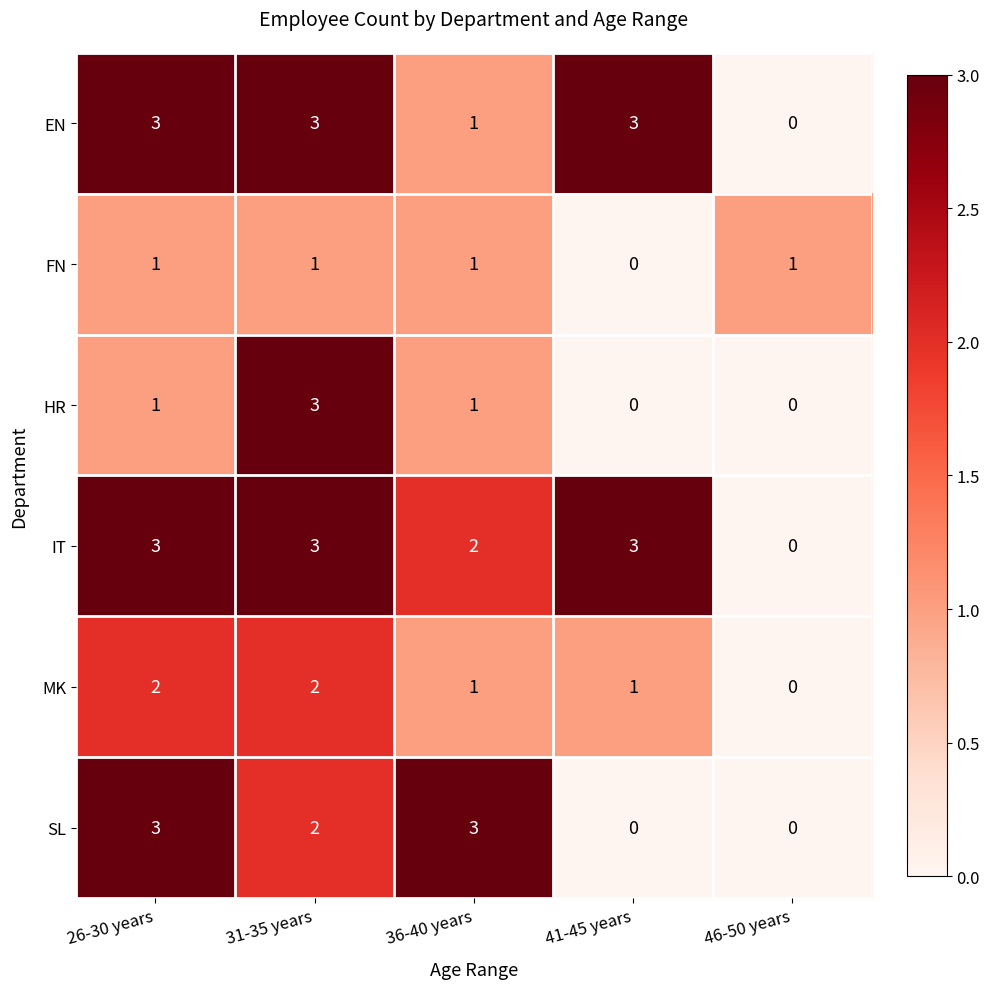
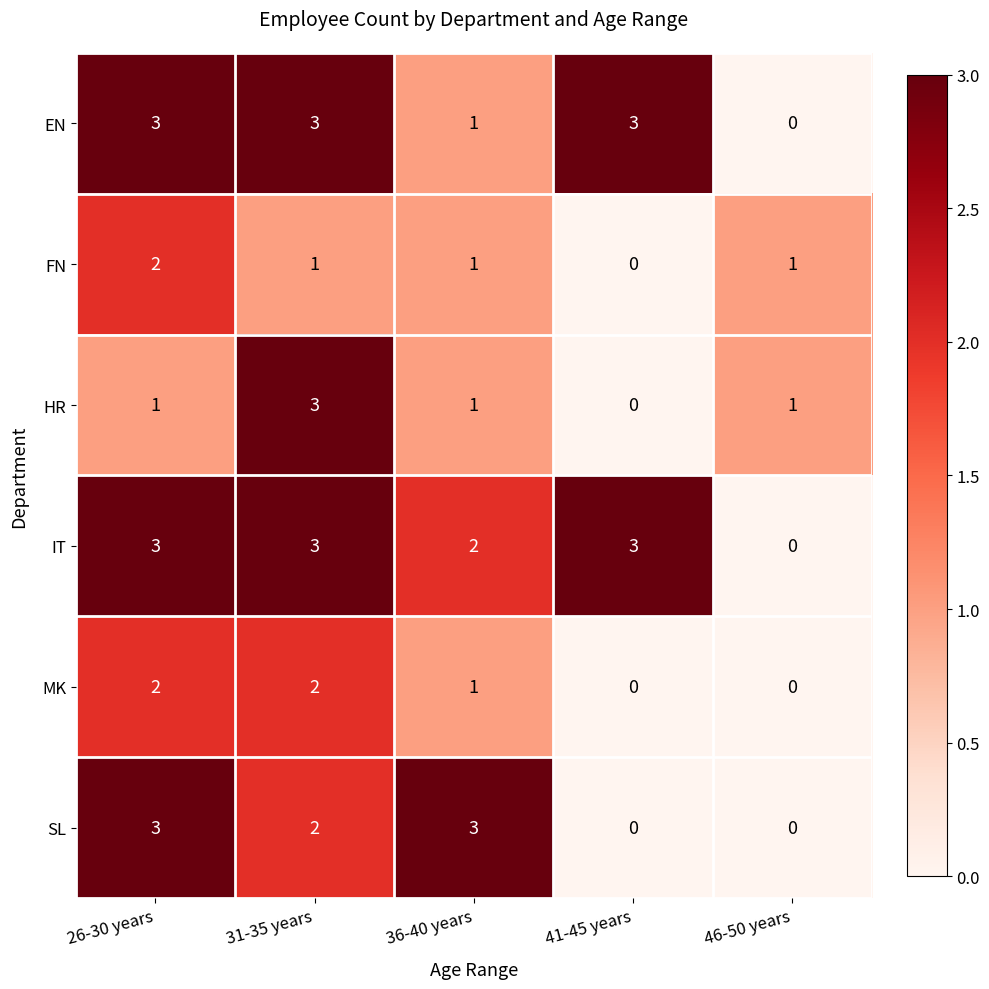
FN, 26-30 years: 1 -> 2
HR, 46-50 years: 0 -> 1
MK, 41-45 years: 1 -> 0
